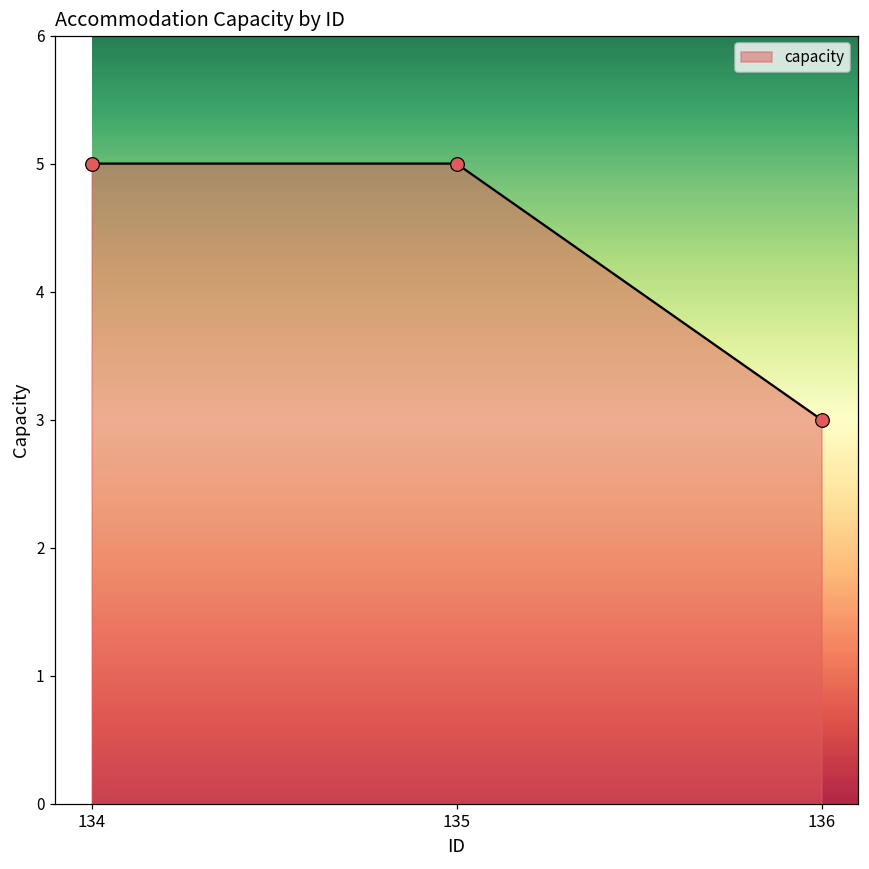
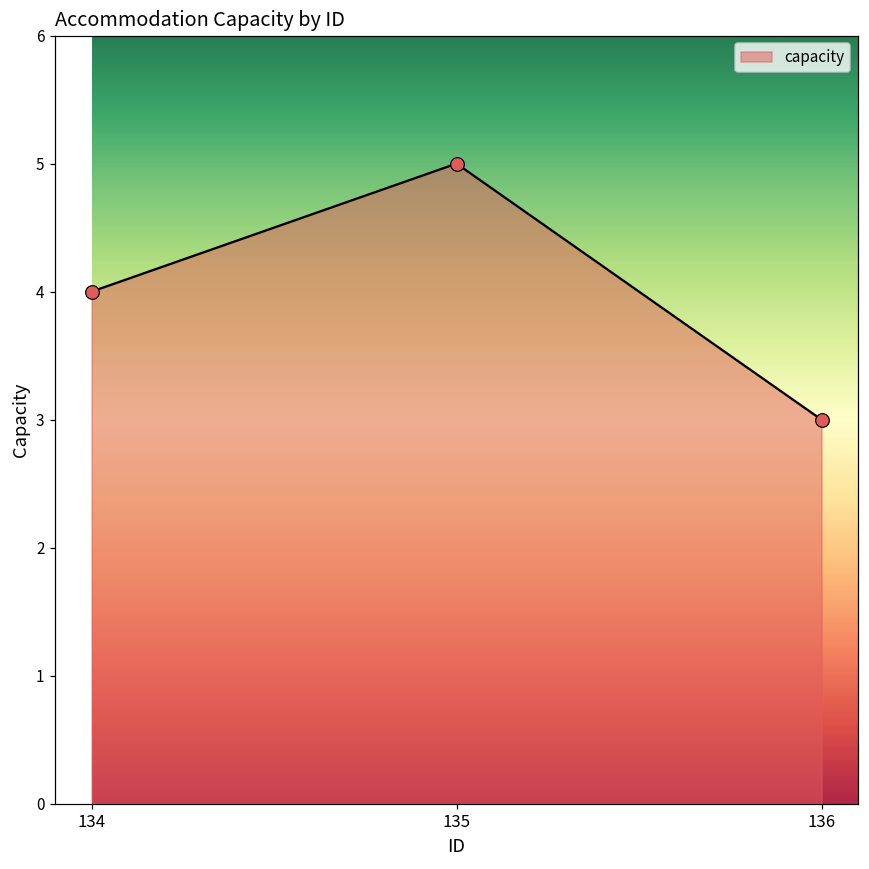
134: 5 -> 4
